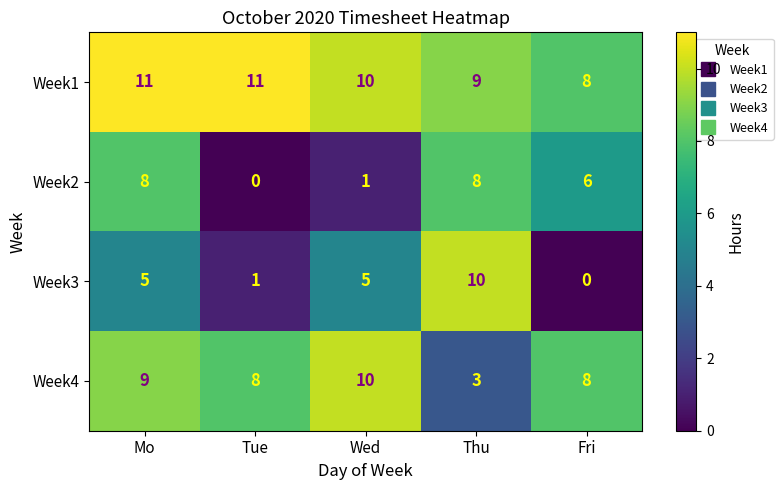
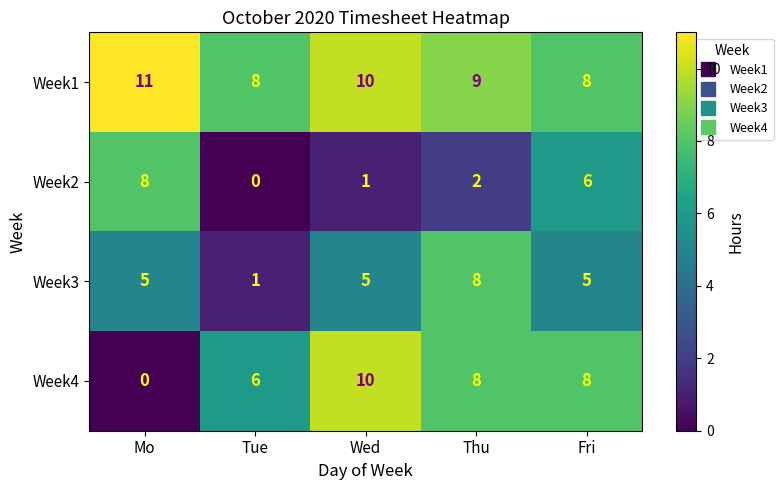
Week1, Tue: 11 -> 8
Week2, Thu: 8 -> 2
Week3, Thu: 10 -> 8
Week3, Fri: 0 -> 5
Week4, Mo: 9 -> 0
Week4, Tue: 8 -> 6
Week4, Thu: 3 -> 8
